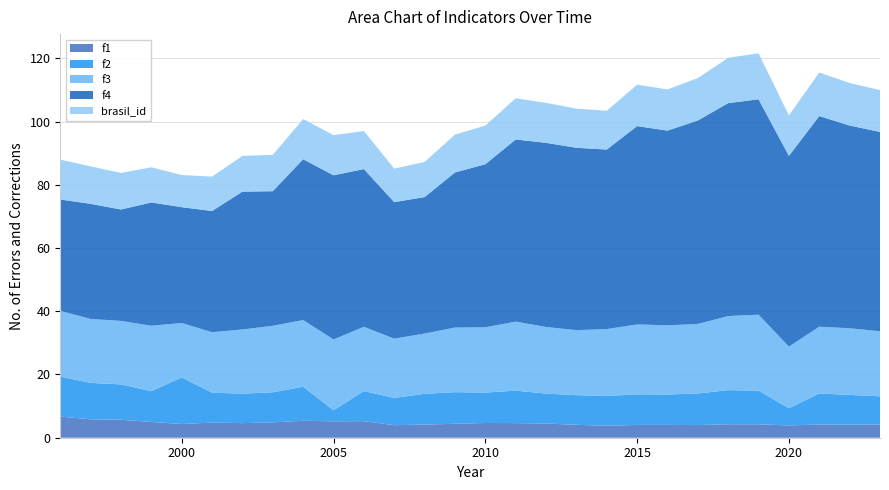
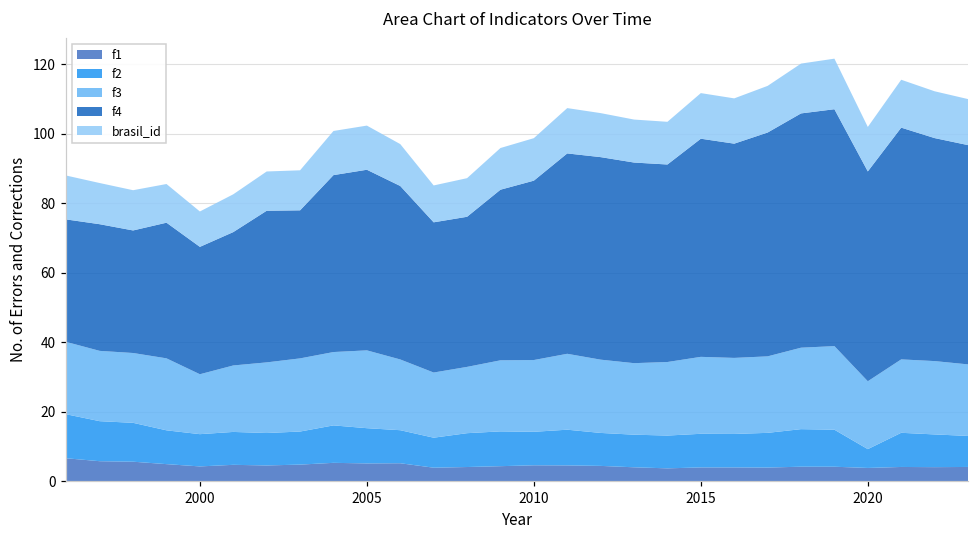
f2, 2000: 15 -> 9
f2, 2005: 3 -> 10
